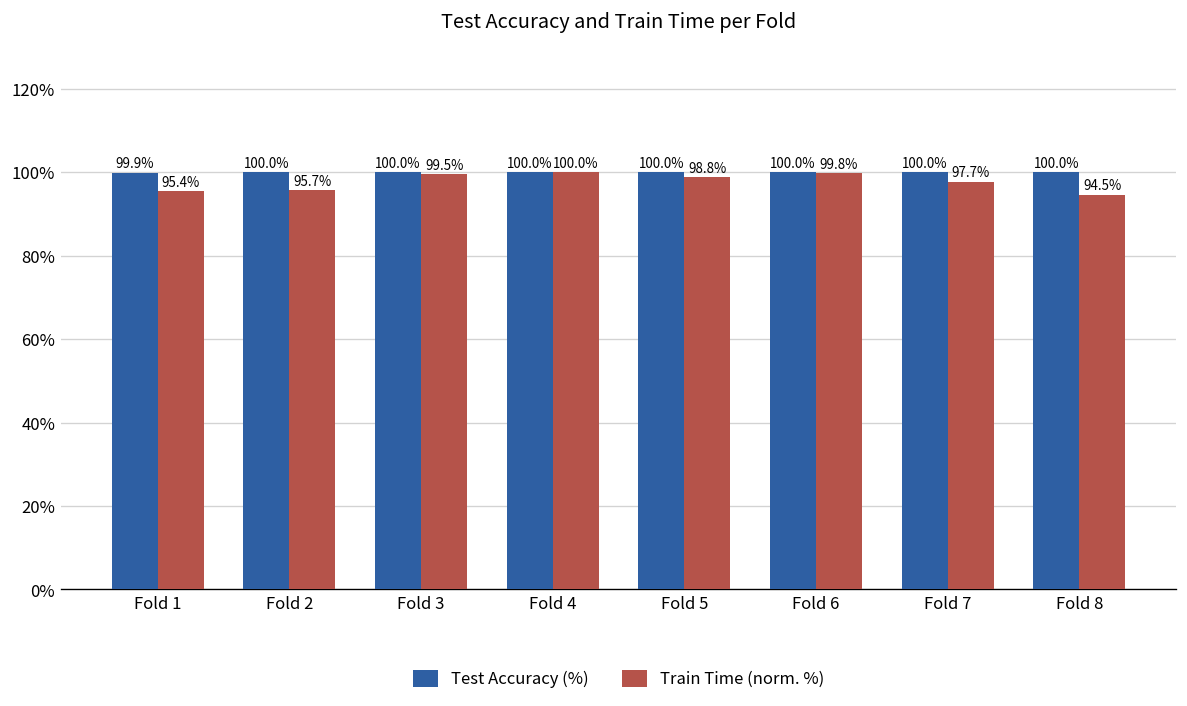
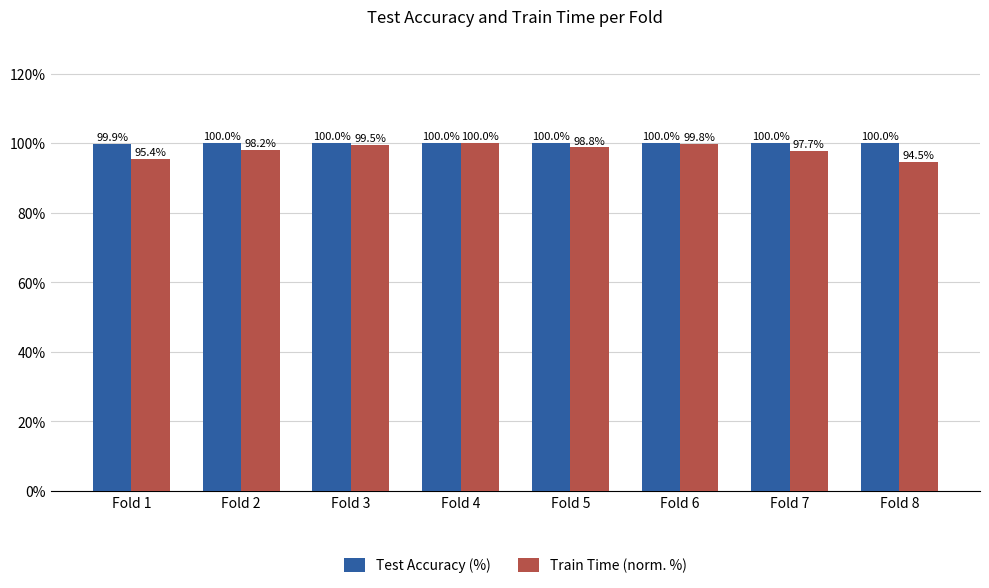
Train Time (norm. %), Fold 2: 95.7% -> 98.2%
